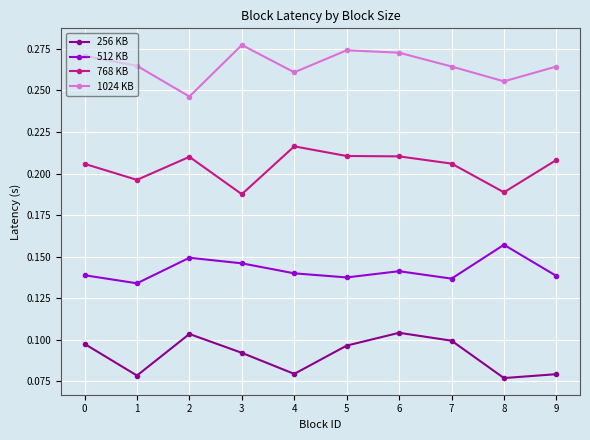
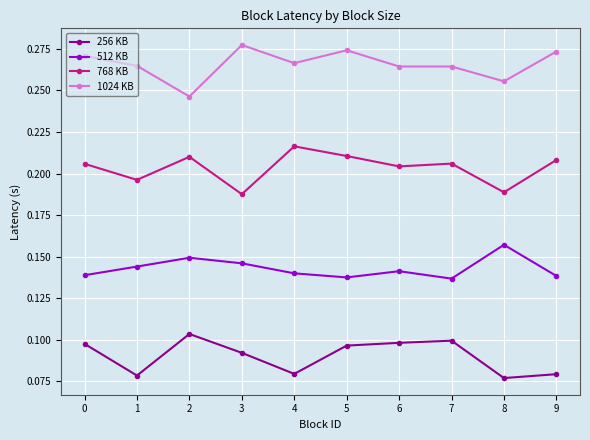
512 KB, 1: 0.134 -> 0.144
1024 KB, 4: 0.261 -> 0.266
256 KB, 6: 0.104 -> 0.098
768 KB, 6: 0.210 -> 0.204
1024 KB, 6: 0.273 -> 0.264
1024 KB, 9: 0.264 -> 0.273
